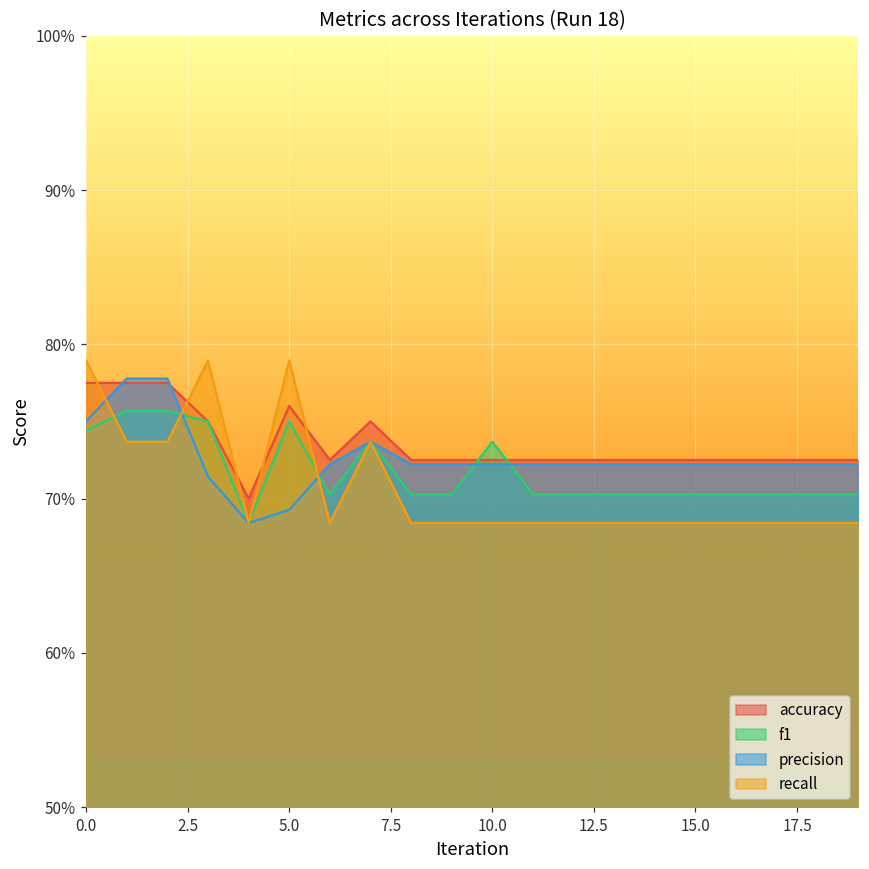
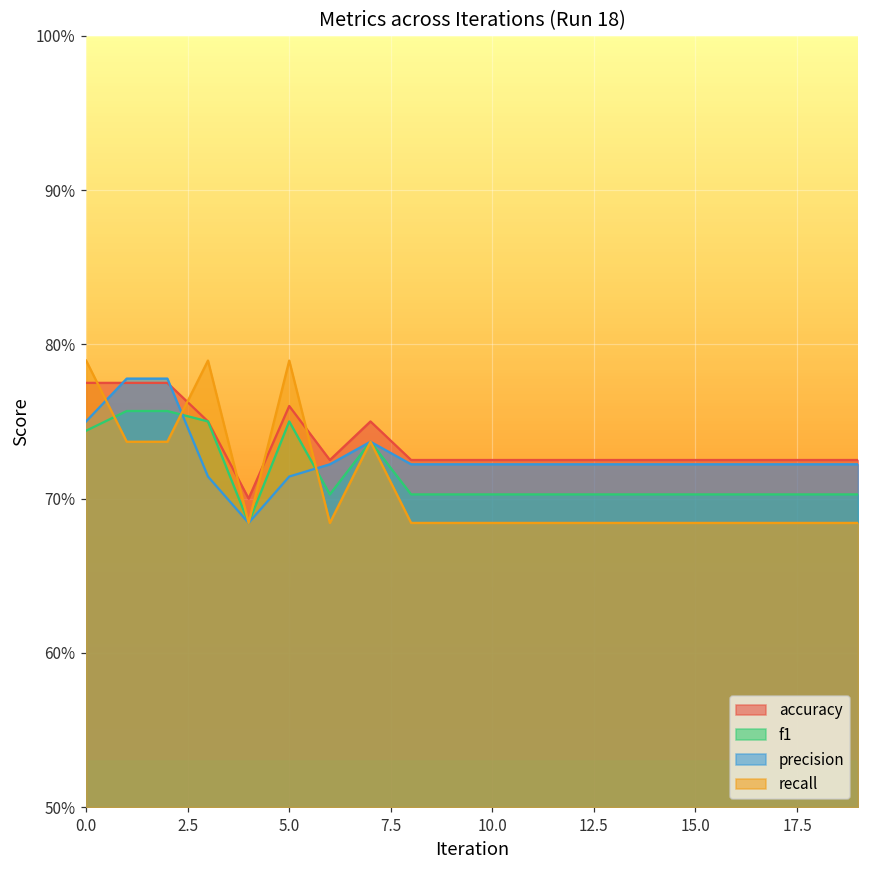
precision, 5.0: 69.3% -> 71.4%
f1, 10.0: 73.7% -> 70.3%
